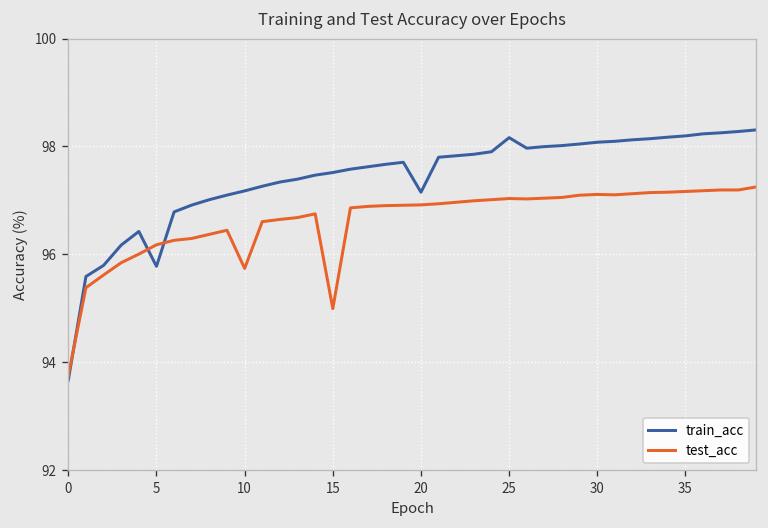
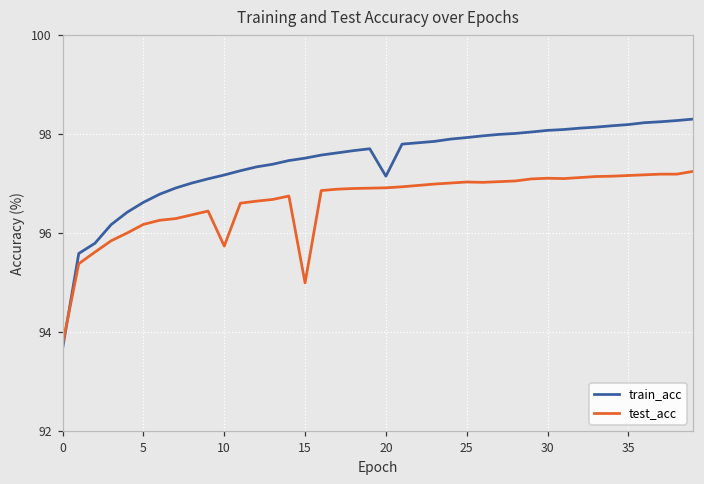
train_acc, 5: 95.8 -> 96.6
train_acc, 25: 98.2 -> 97.9
